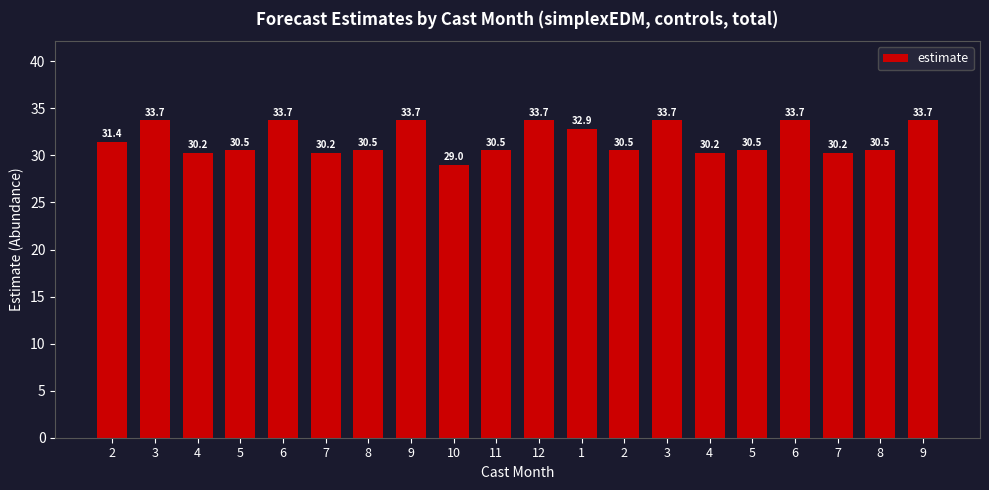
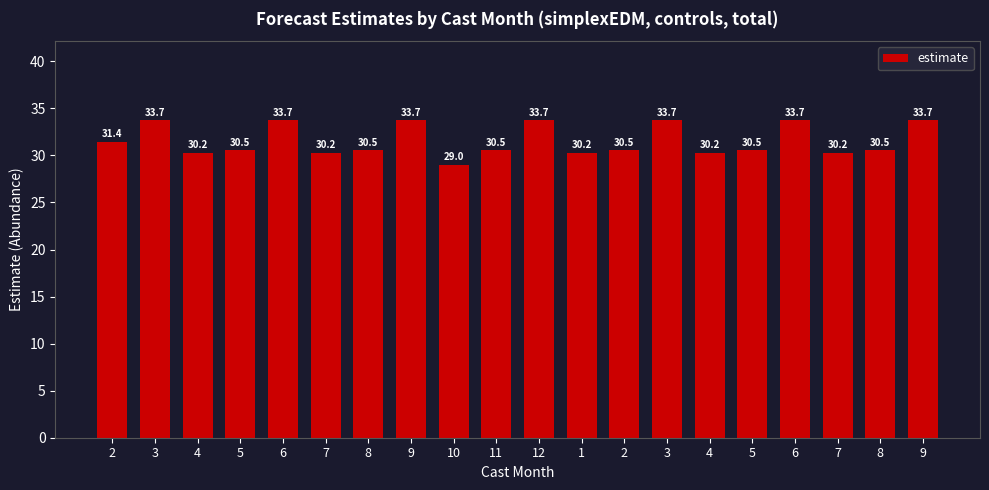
1: 32.9 -> 30.2
